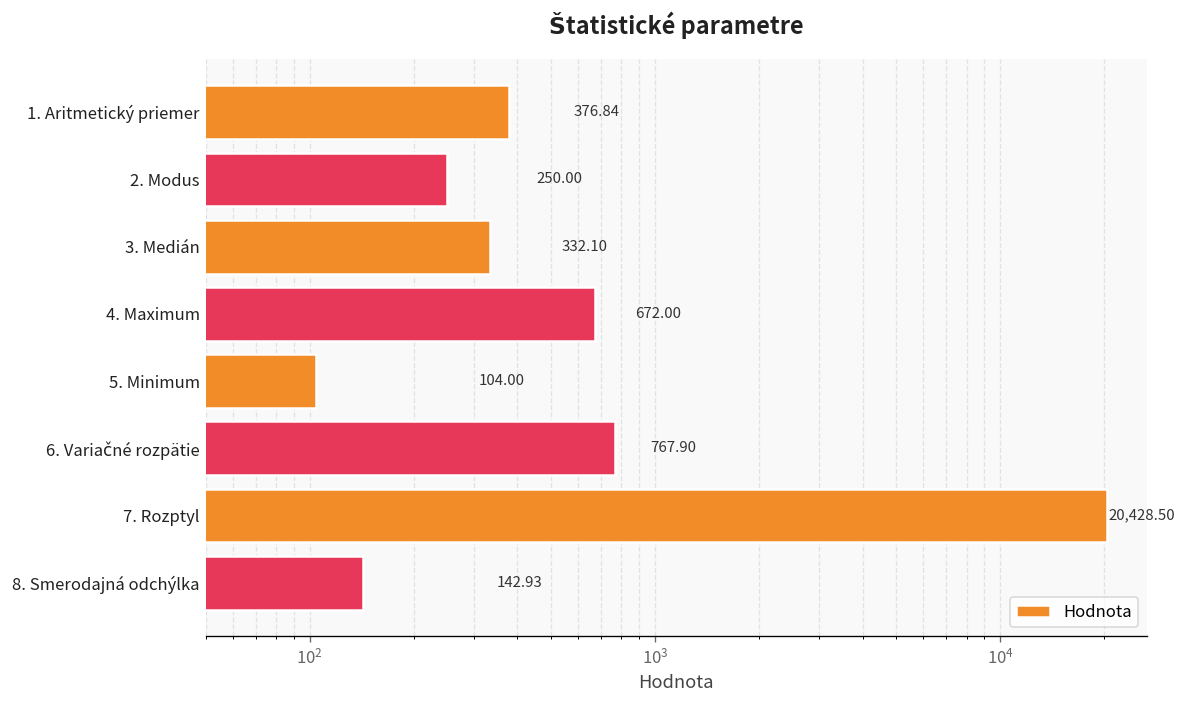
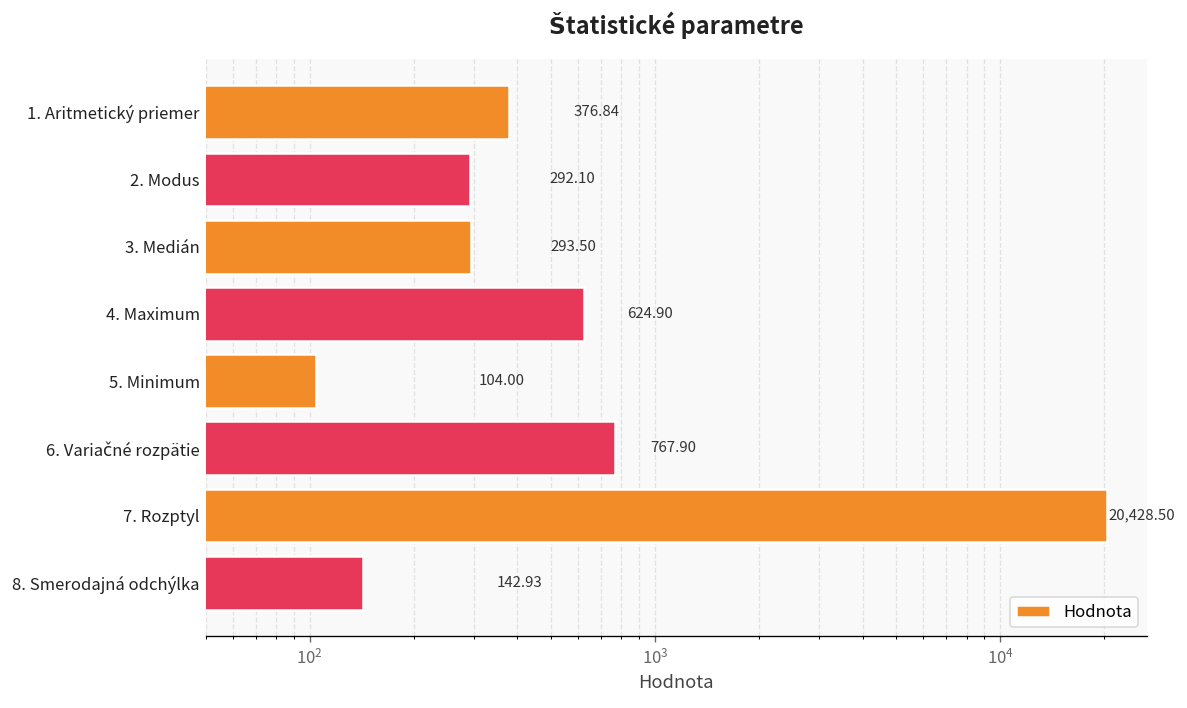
2. Modus: 250.00 -> 292.10
3. Medián: 332.10 -> 293.50
4. Maximum: 672.00 -> 624.90
